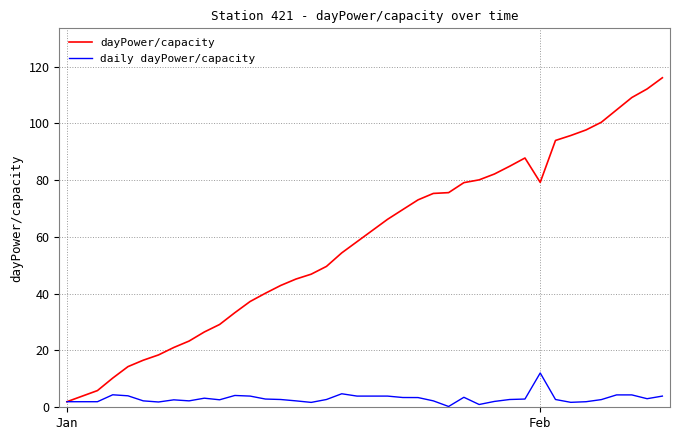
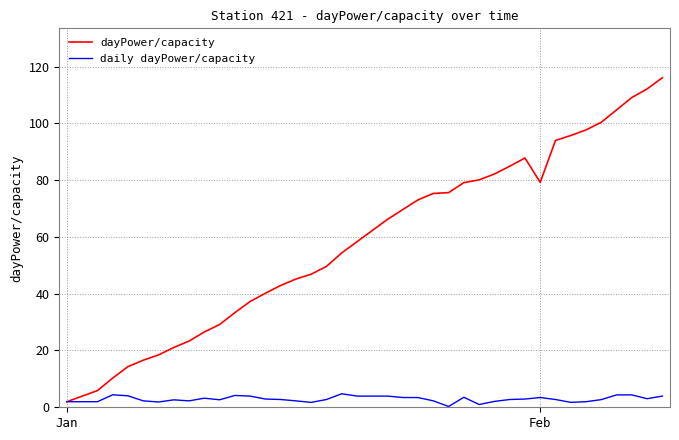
daily dayPower/capacity, Feb: 12 -> 3
